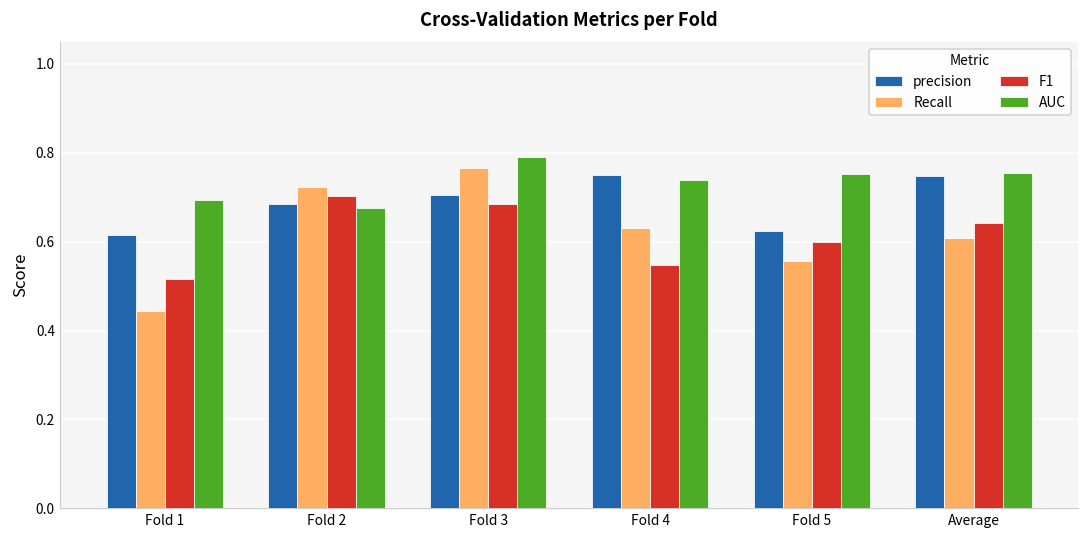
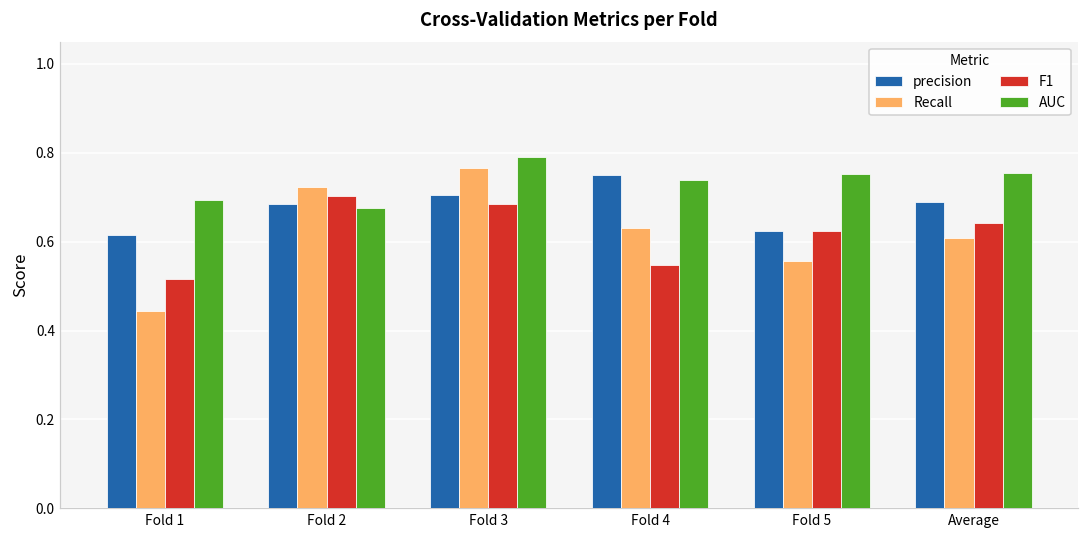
F1, Fold 5: 0.60 -> 0.63
precision, Average: 0.75 -> 0.69
